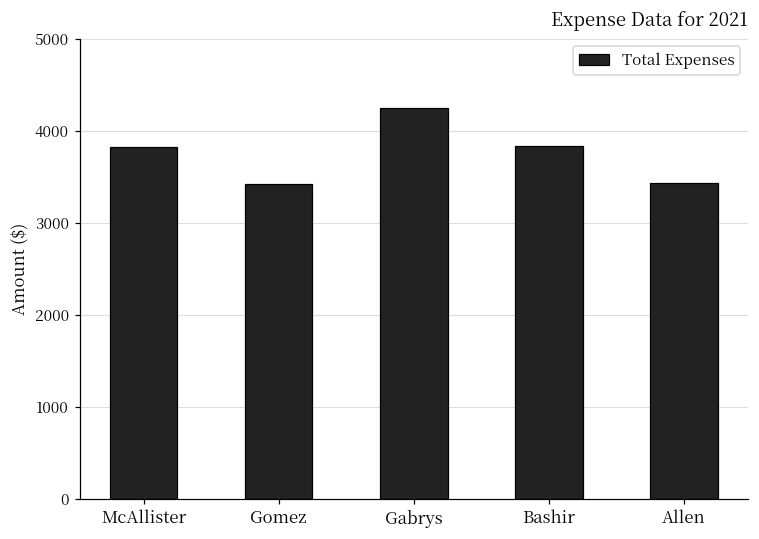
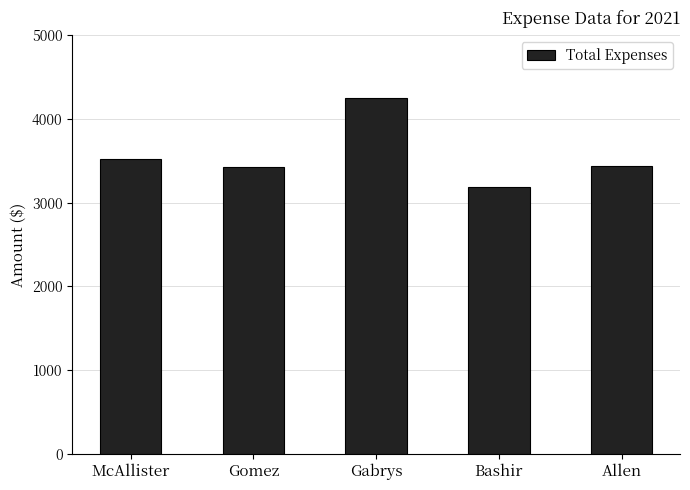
McAllister: 3800 -> 3500
Bashir: 3800 -> 3200
